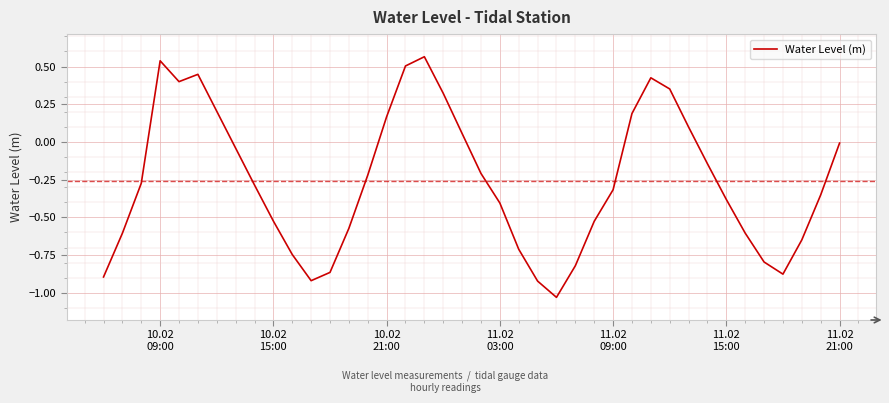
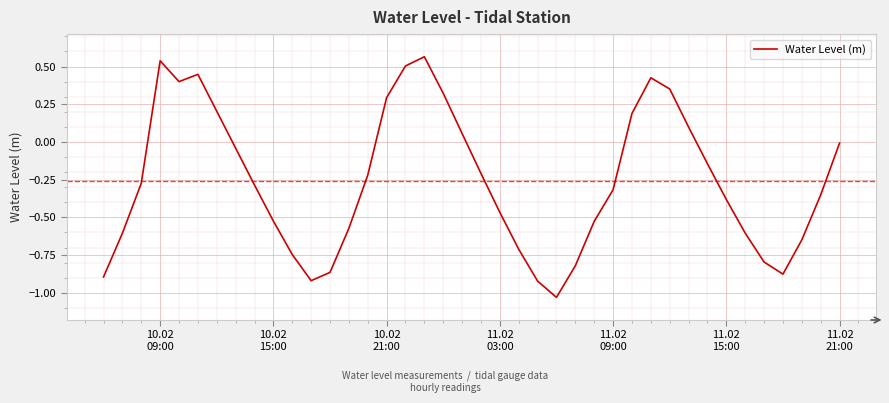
10.02 21:00: 0.17 -> 0.29
11.02 03:00: -0.40 -> -0.47
